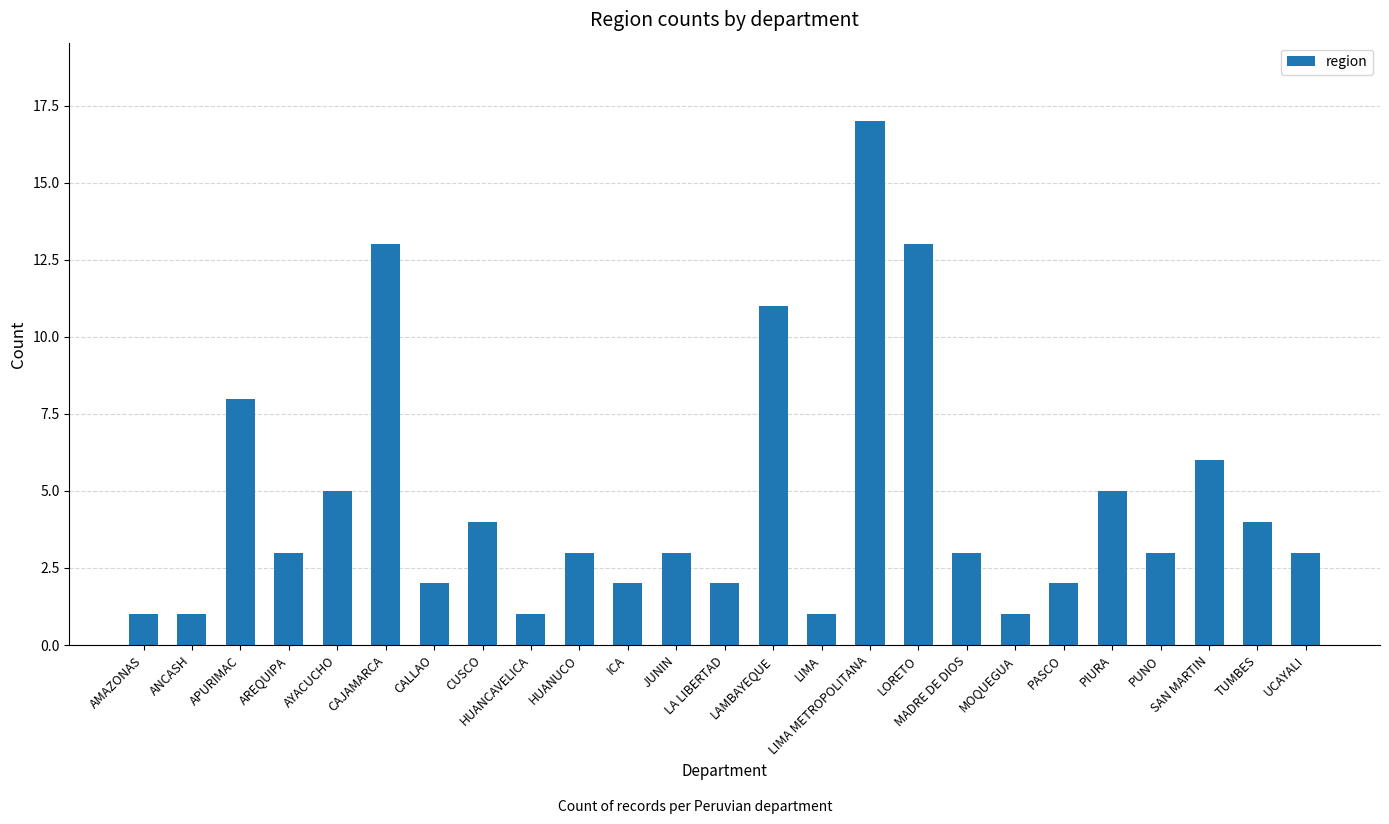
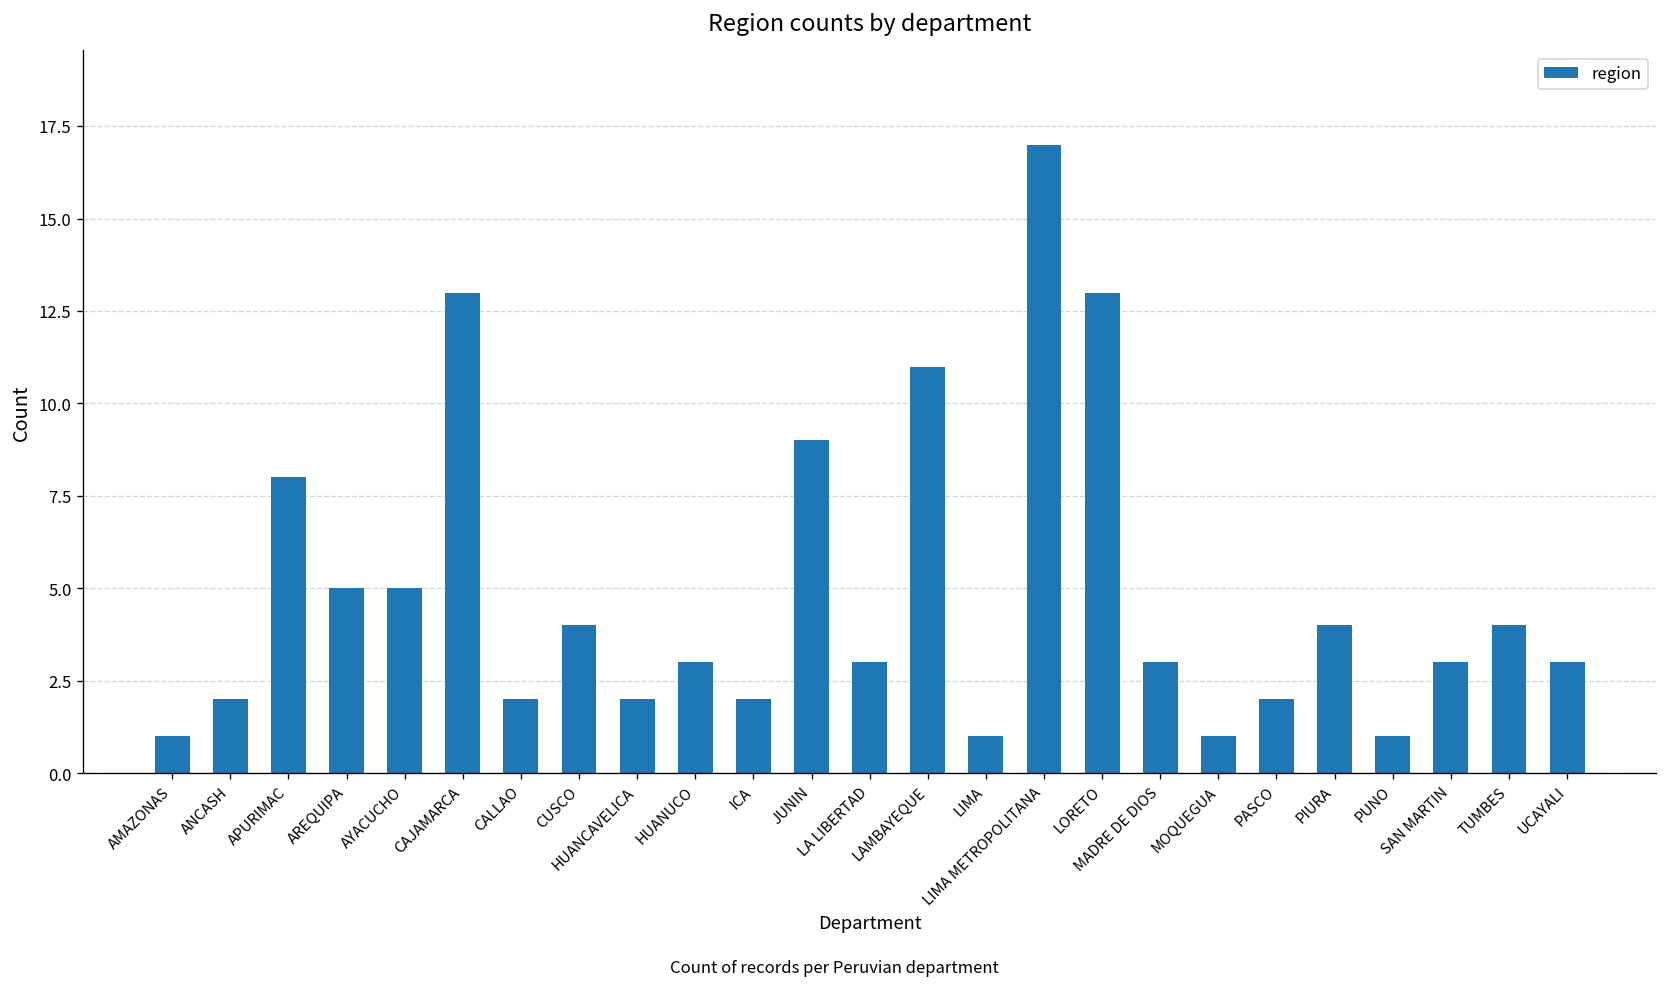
ANCASH: 1 -> 2
AREQUIPA: 3 -> 5
HUANCAVELICA: 1 -> 2
JUNIN: 3 -> 9
LA LIBERTAD: 2 -> 3
PIURA: 5 -> 4
PUNO: 3 -> 1
SAN MARTIN: 6 -> 3
